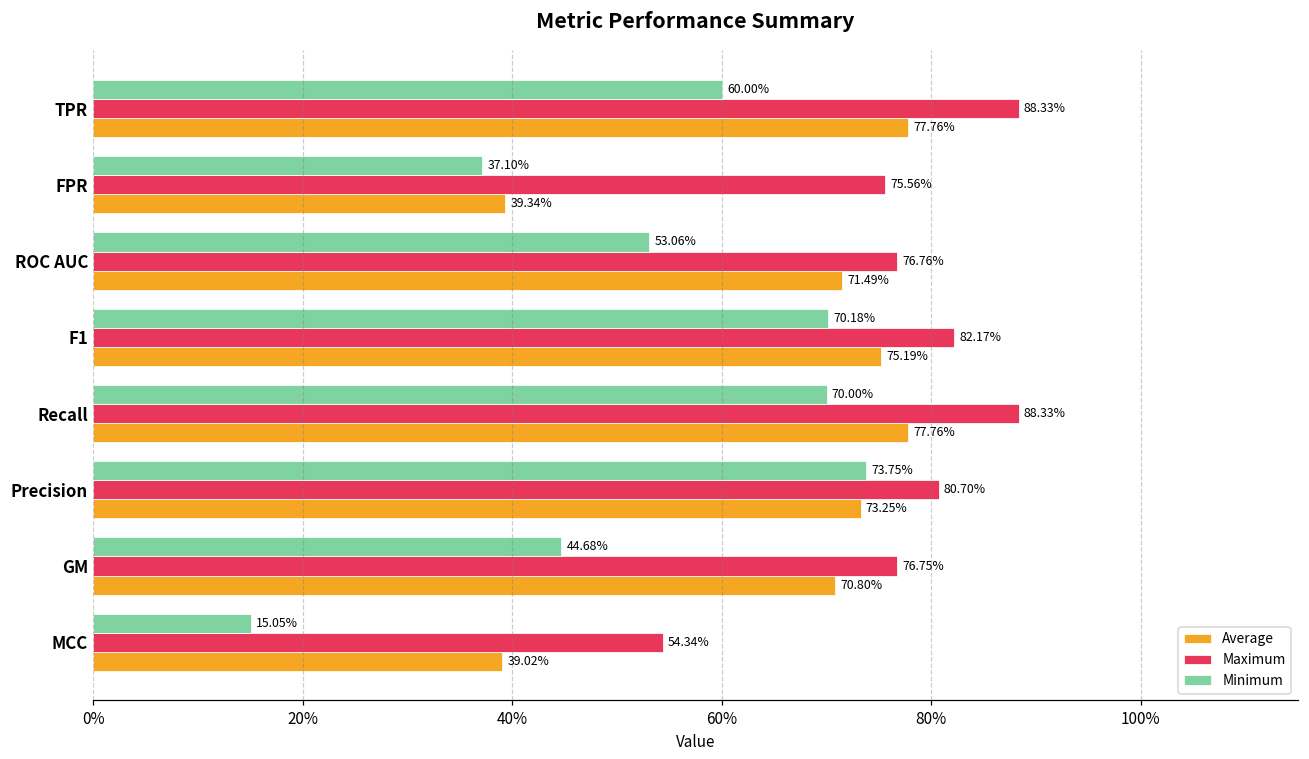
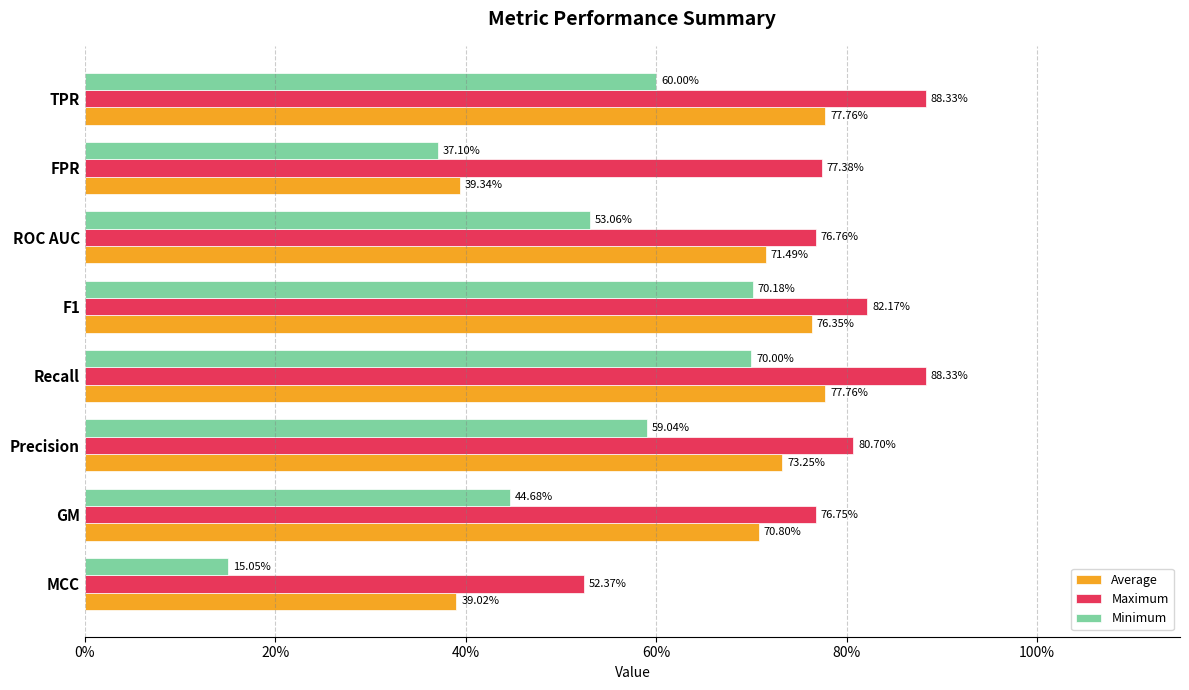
Maximum, FPR: 75.56% -> 77.38%
Average, F1: 75.19% -> 76.35%
Minimum, Precision: 73.75% -> 59.04%
Maximum, MCC: 54.34% -> 52.37%
